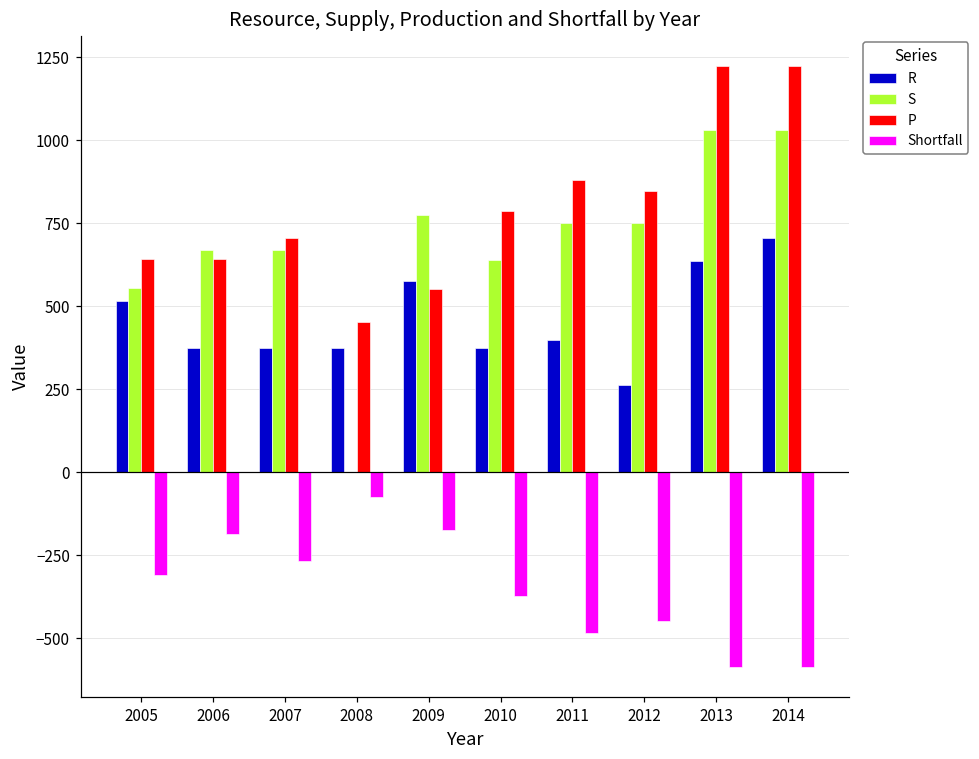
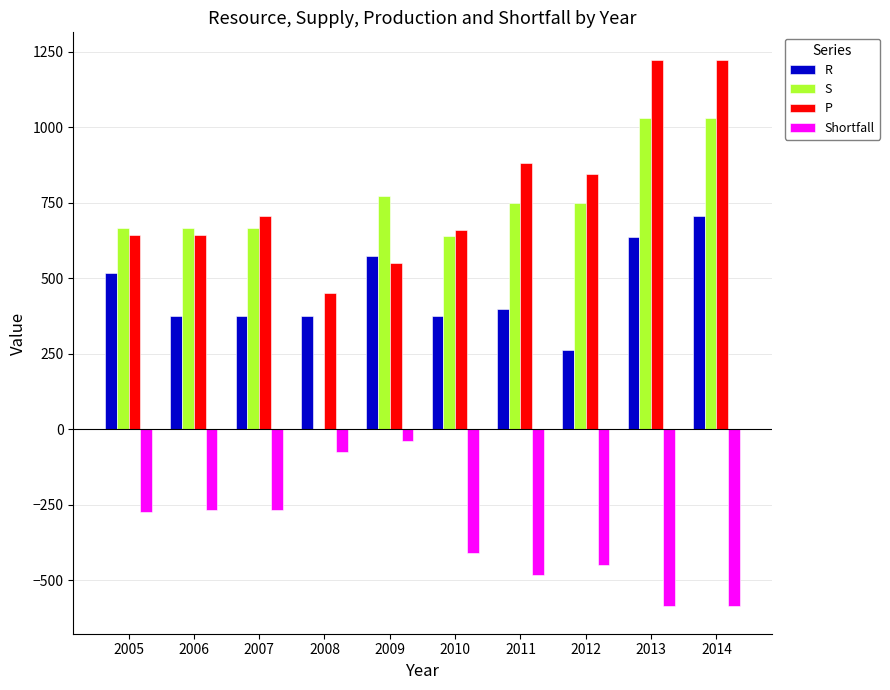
S, 2005: 550 -> 670
Shortfall, 2005: -310 -> -280
Shortfall, 2006: -190 -> -270
Shortfall, 2009: -180 -> -40
P, 2010: 790 -> 660
Shortfall, 2010: -370 -> -410
